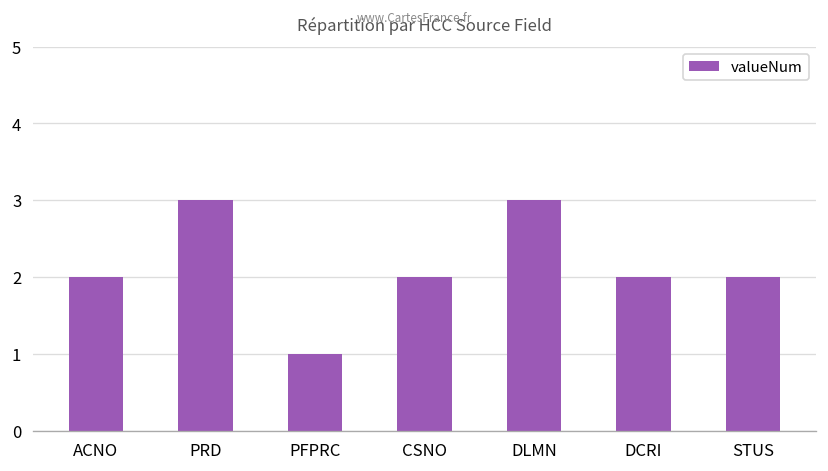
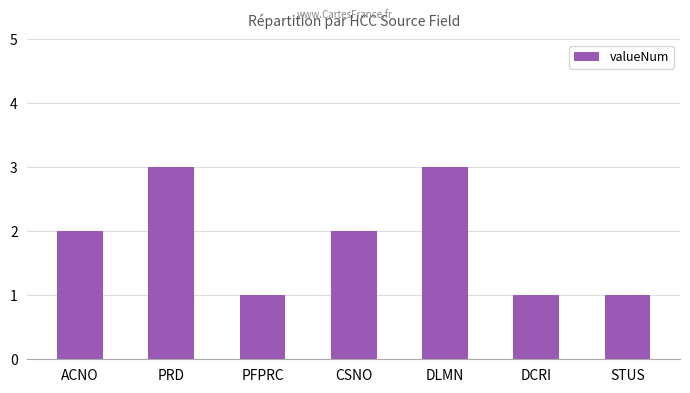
DCRI: 2 -> 1
STUS: 2 -> 1
